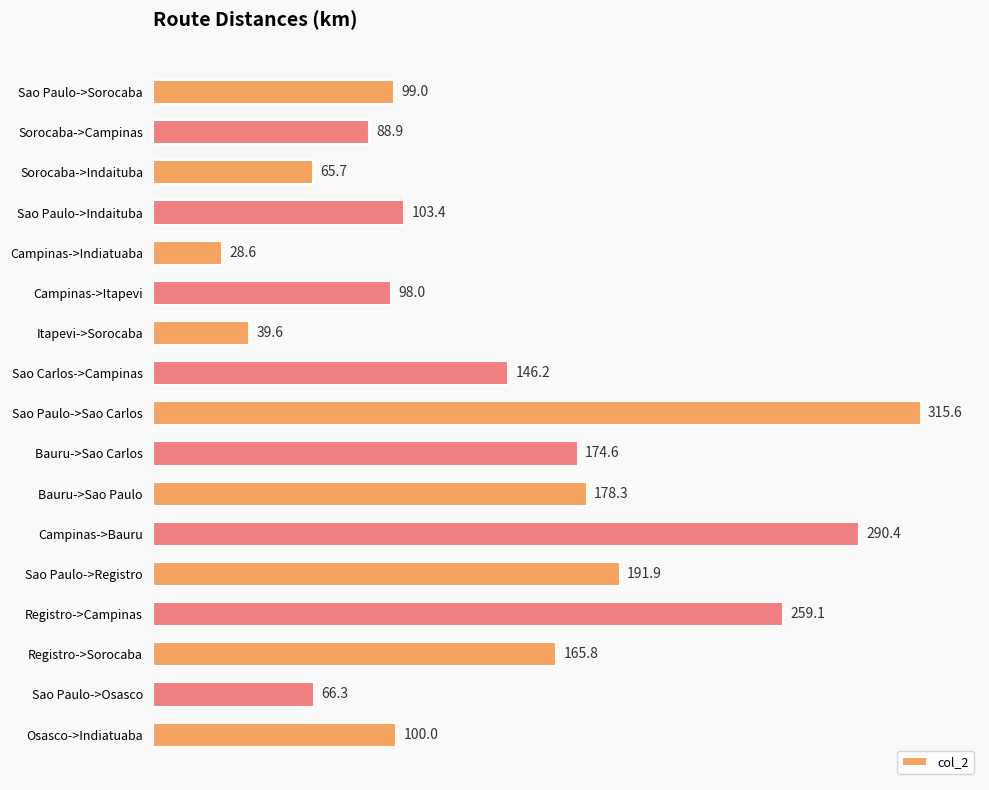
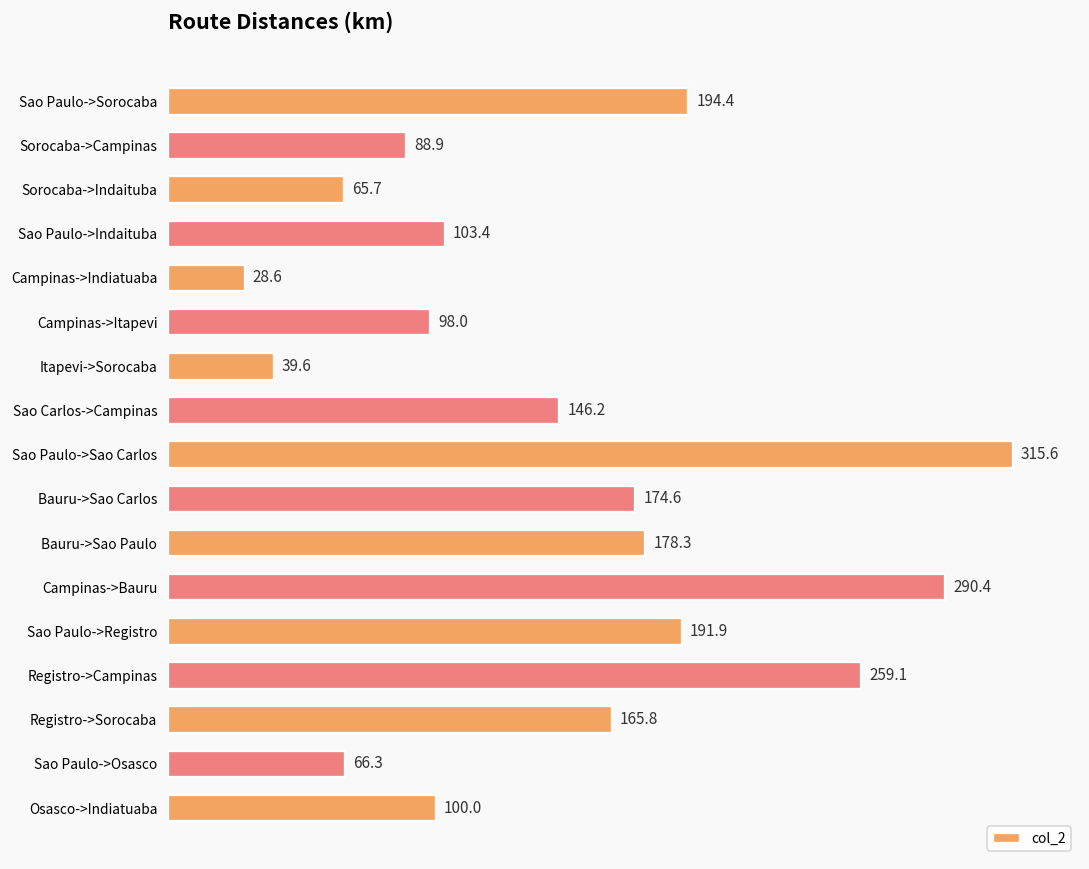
Sao Paulo->Sorocaba: 99.0 -> 194.4
